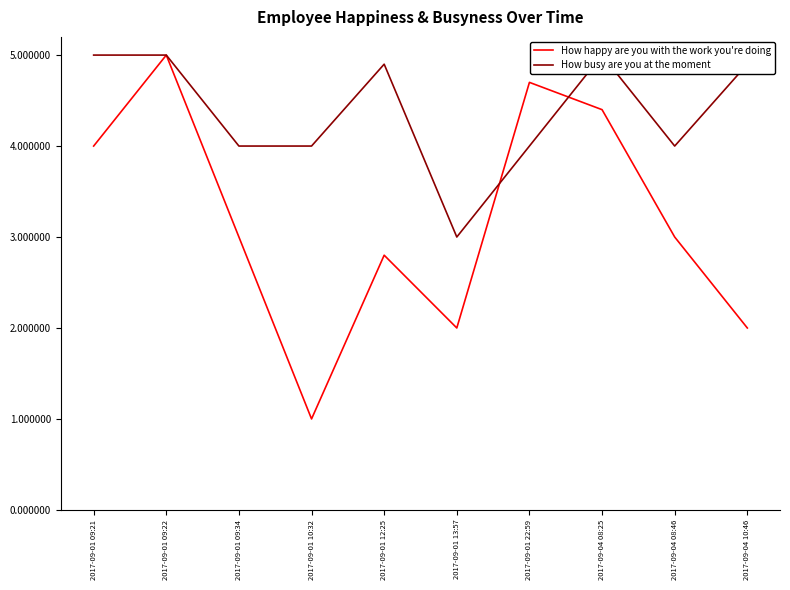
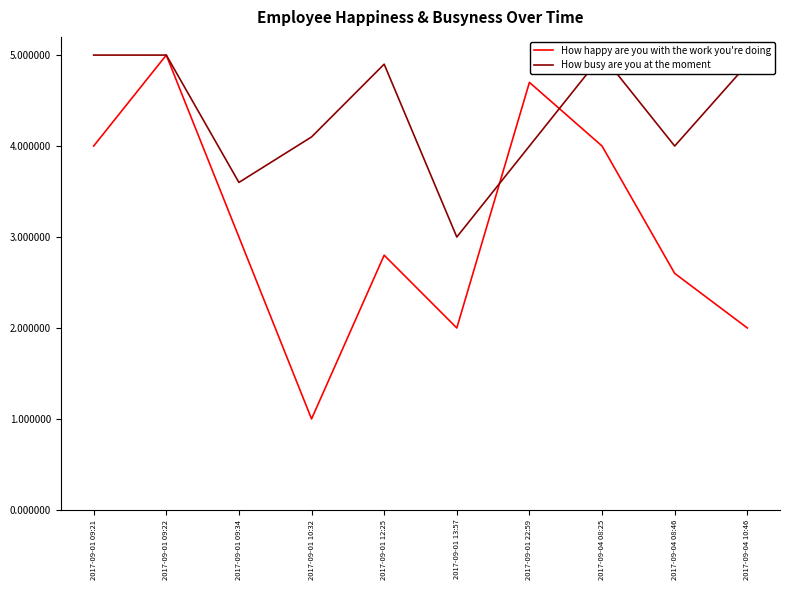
How busy are you at the moment, 2017-09-01 09:34: 4.0 -> 3.6
How busy are you at the moment, 2017-09-01 10:32: 4.0 -> 4.1
How happy are you with the work you're doing, 2017-09-04 08:25: 4.4 -> 4.0
How happy are you with the work you're doing, 2017-09-04 08:46: 3.0 -> 2.6
